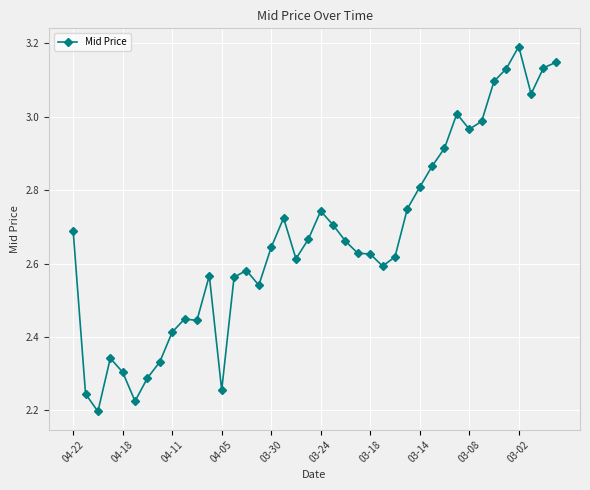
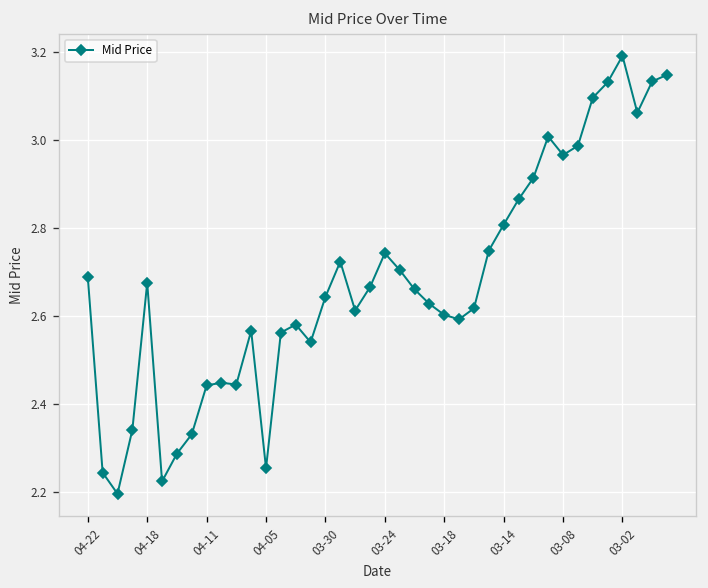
04-18: 2.30 -> 2.68
04-11: 2.41 -> 2.44
03-18: 2.63 -> 2.60
